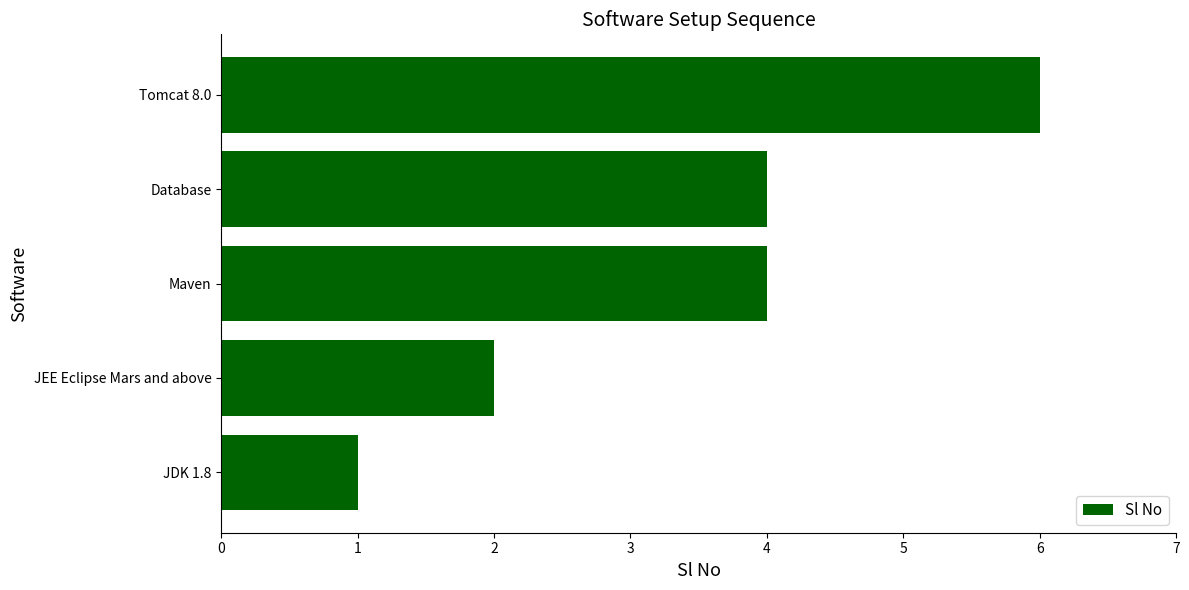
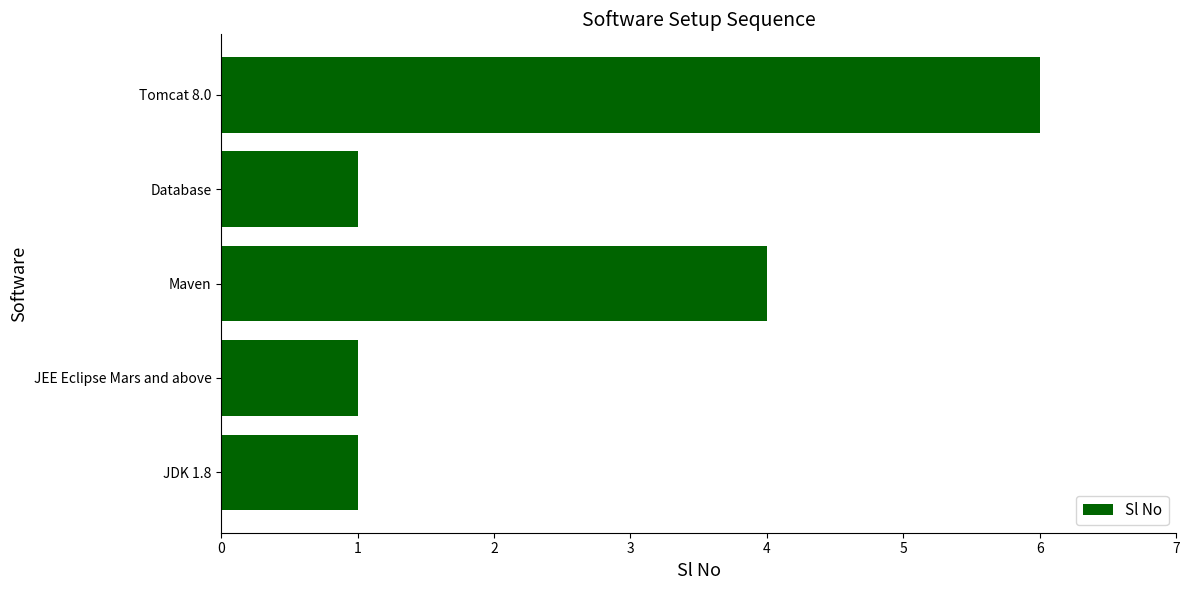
Database: 4 -> 1
JEE Eclipse Mars and above: 2 -> 1
